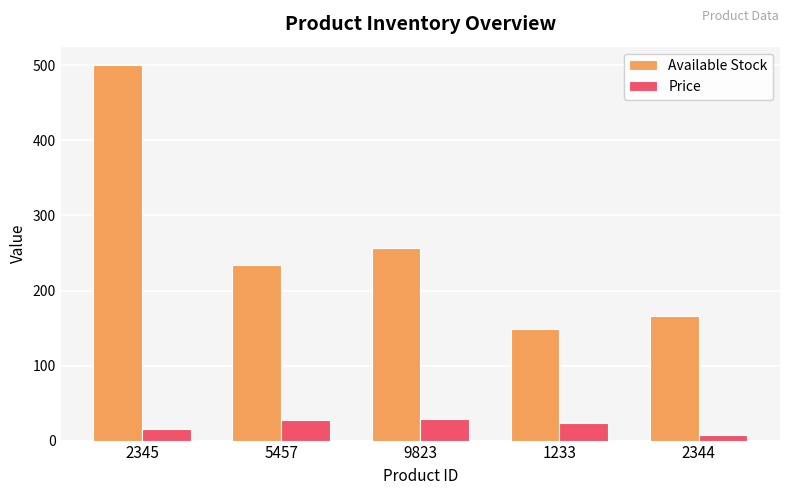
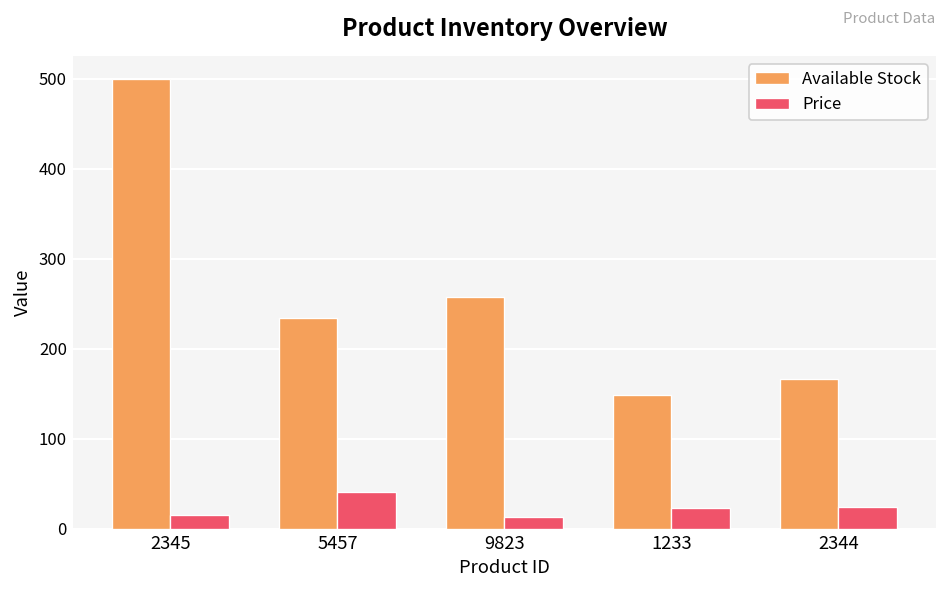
Price, 5457: 30 -> 40
Price, 9823: 30 -> 10
Price, 2344: 10 -> 20
